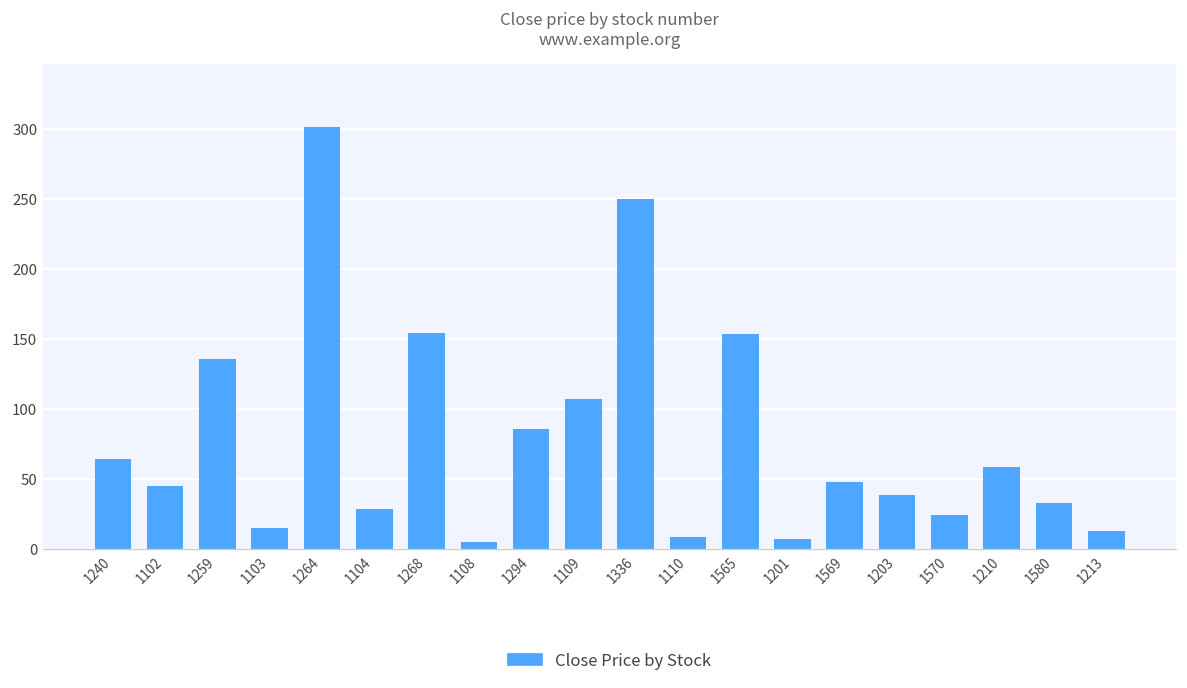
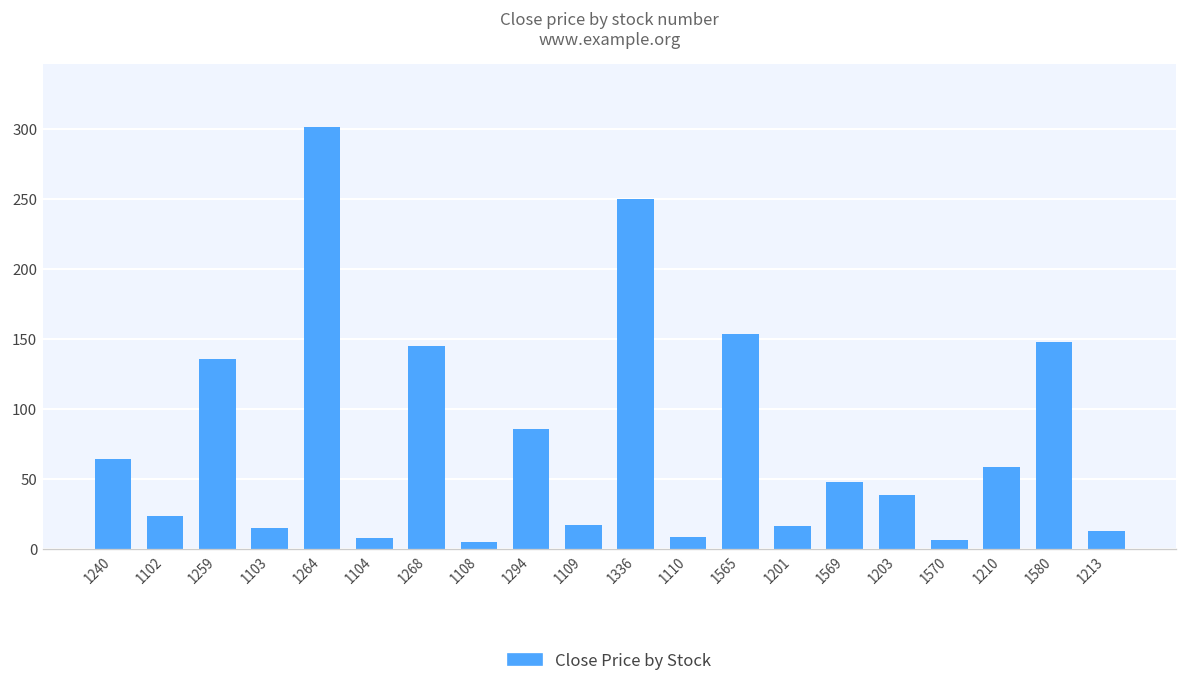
1102: 45 -> 23
1104: 28 -> 8
1268: 154 -> 145
1109: 107 -> 17
1201: 7 -> 16
1570: 24 -> 6
1580: 33 -> 148
